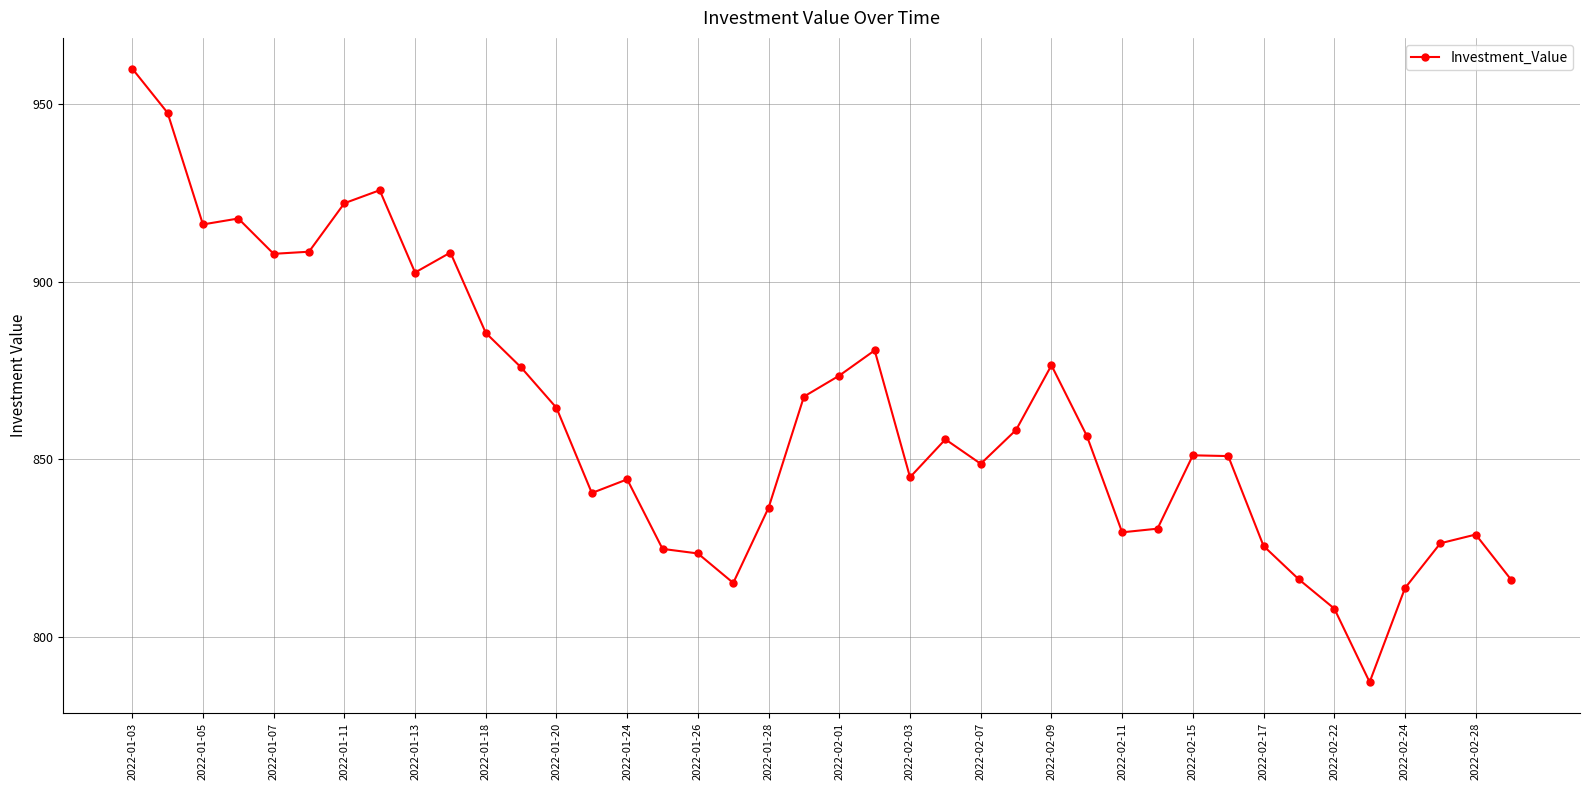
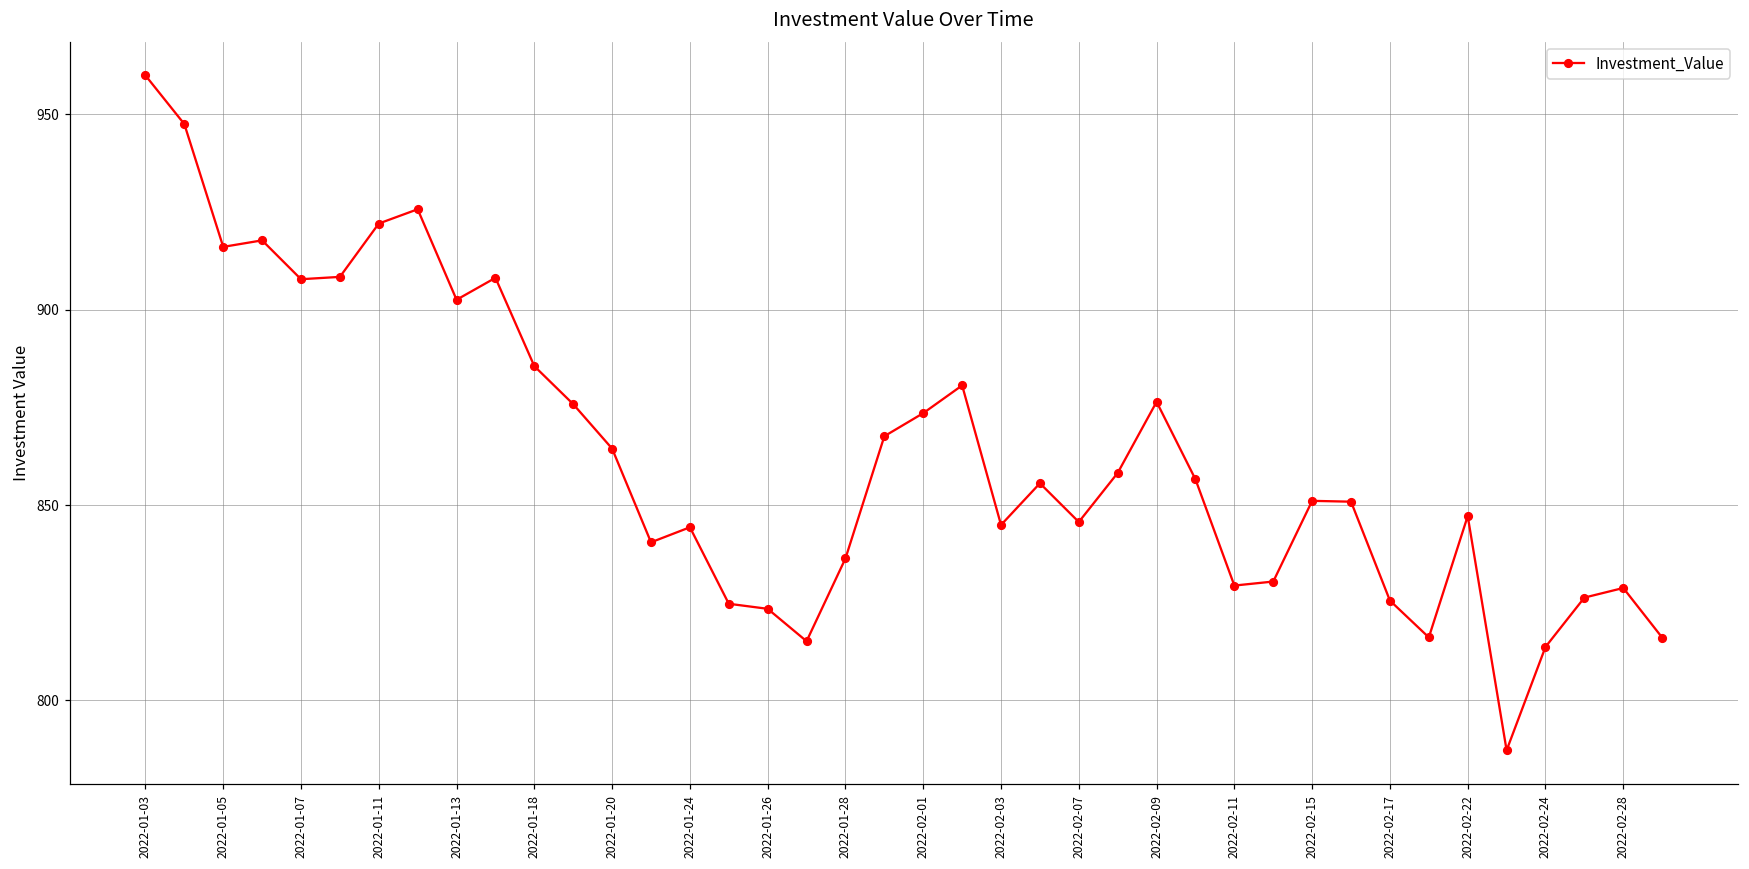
2022-02-07: 849 -> 846
2022-02-22: 808 -> 847
